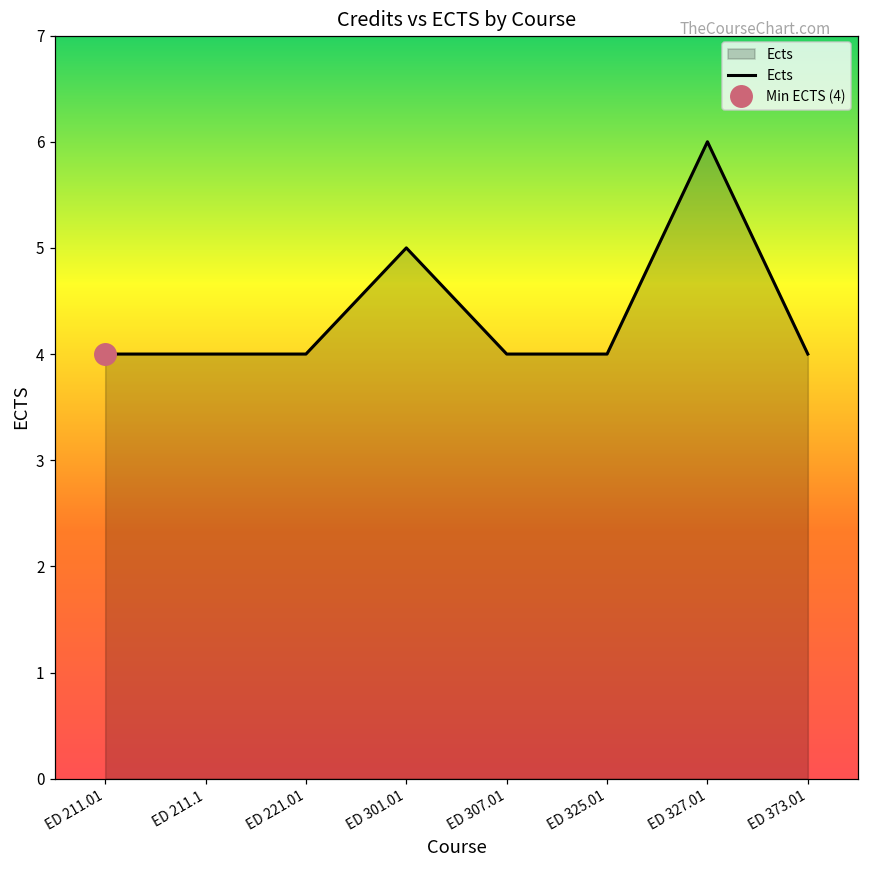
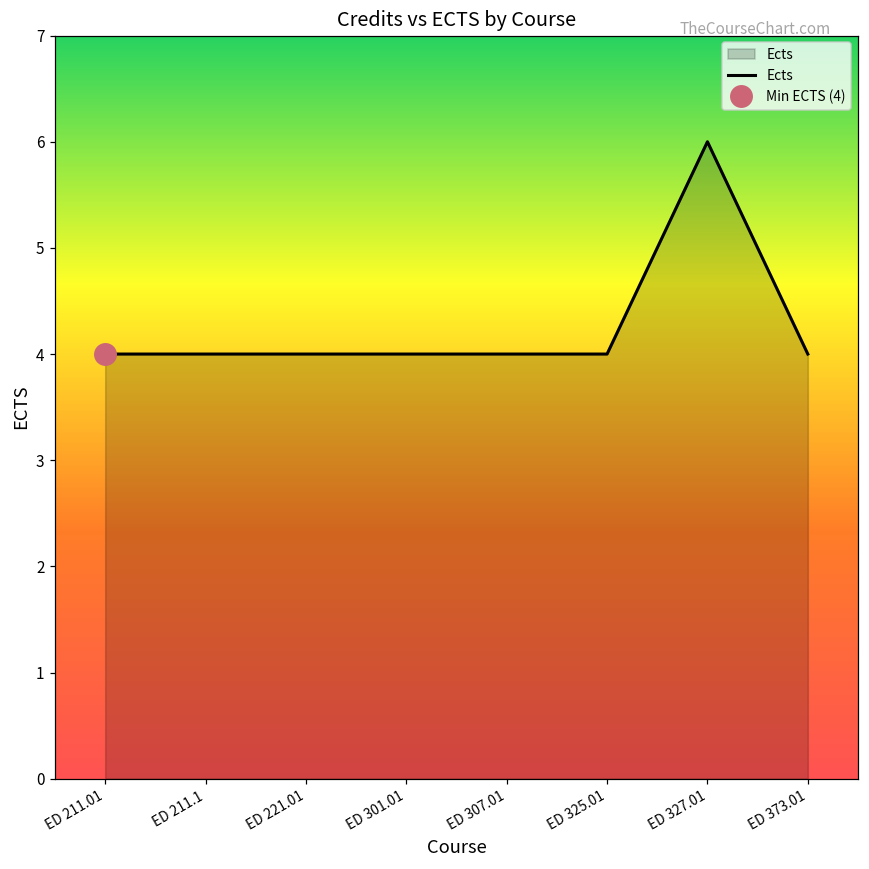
Ects, ED 301.01: 5 -> 4
